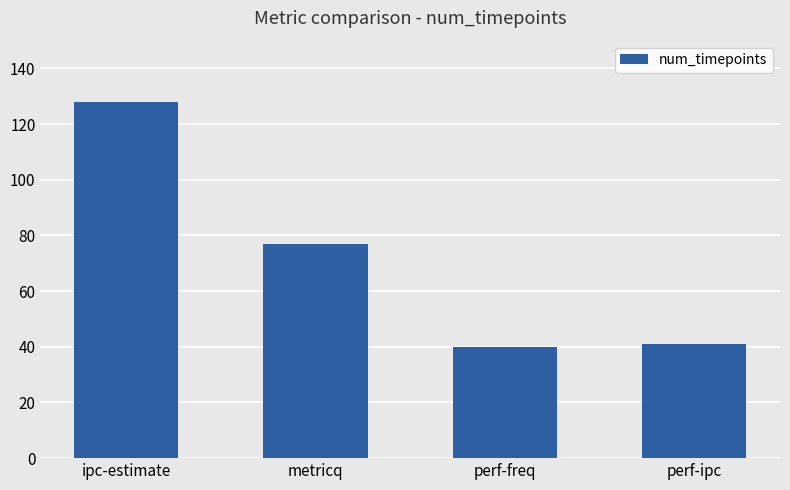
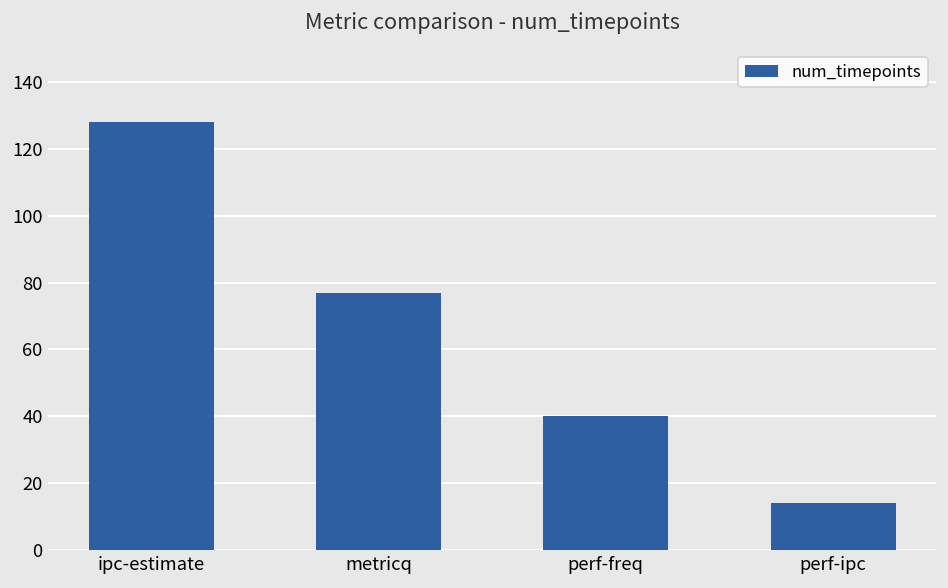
perf-ipc: 41 -> 14
